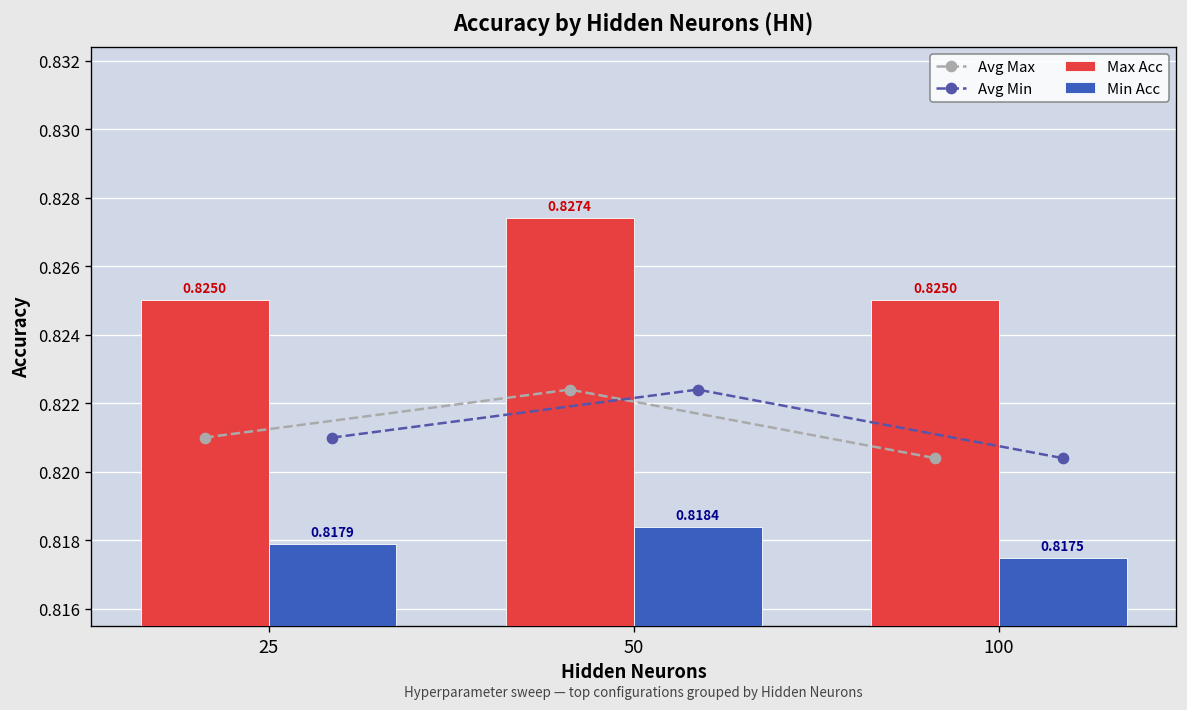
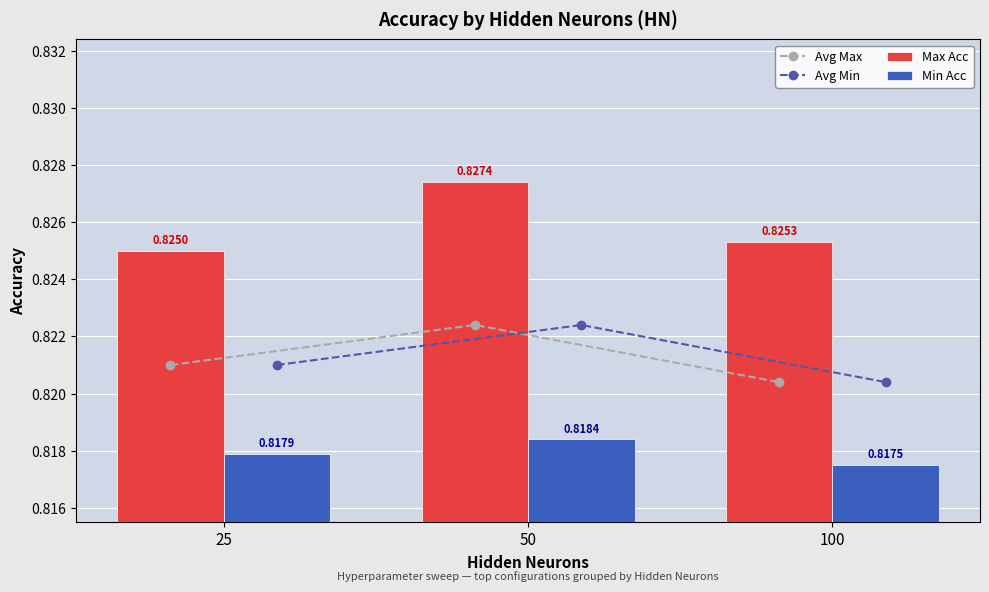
Max Acc, 100: 0.8250 -> 0.8253
